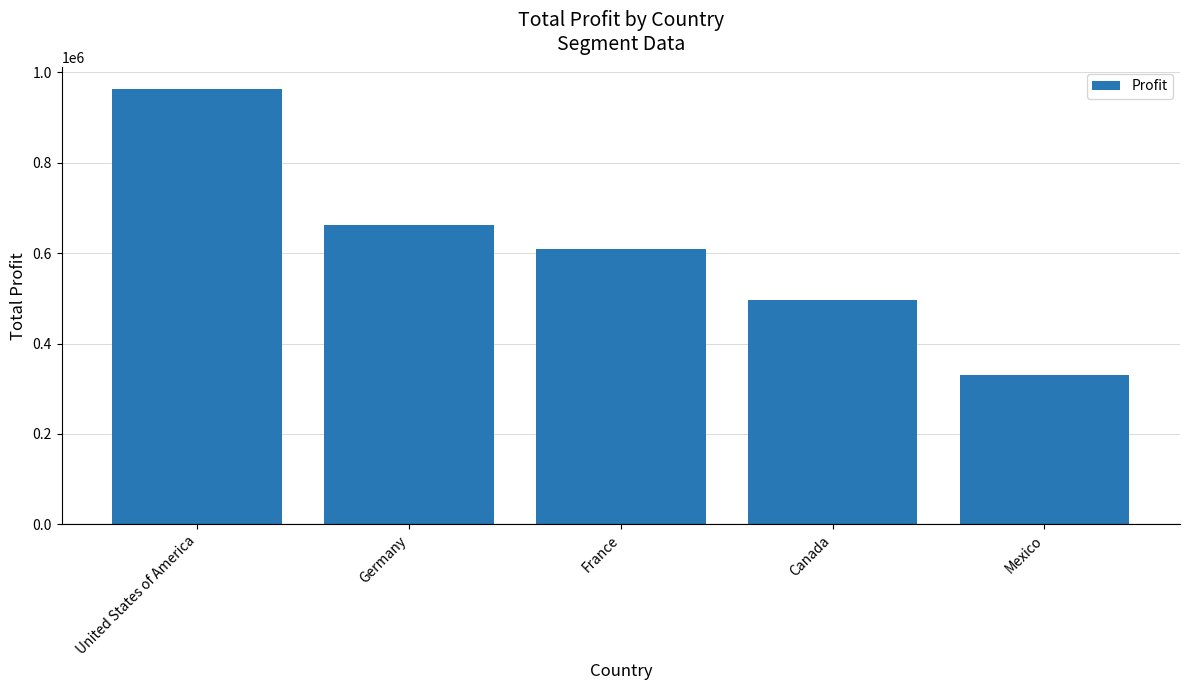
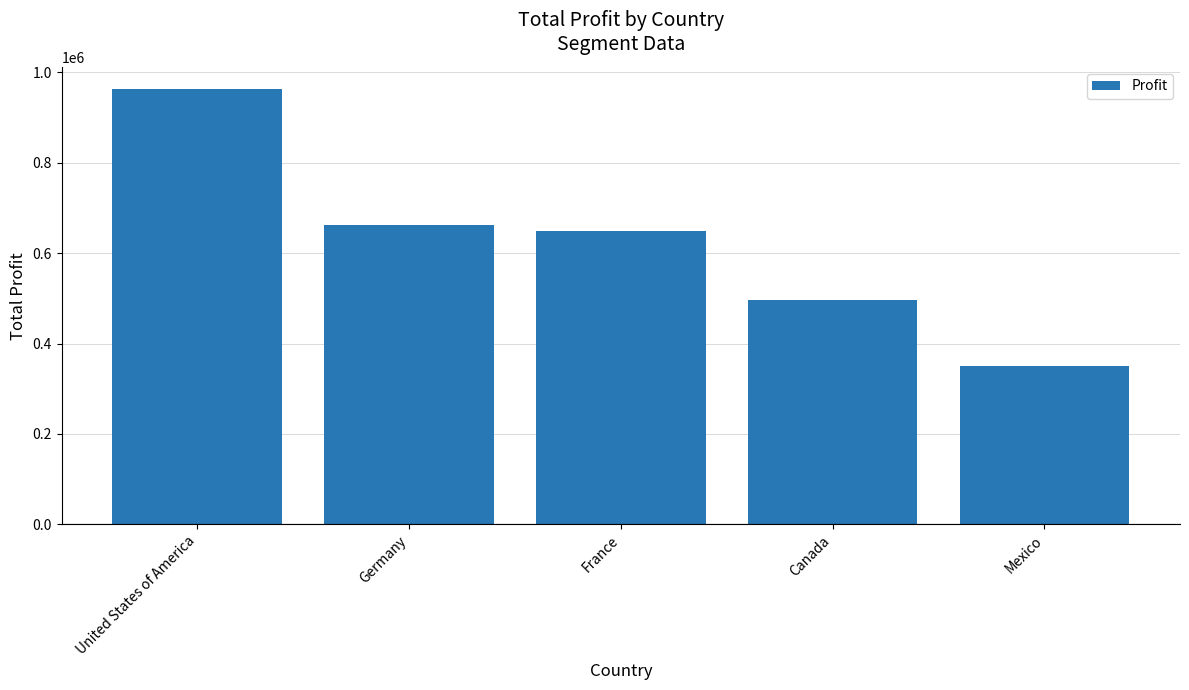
France: 610000 -> 650000
Mexico: 330000 -> 350000
